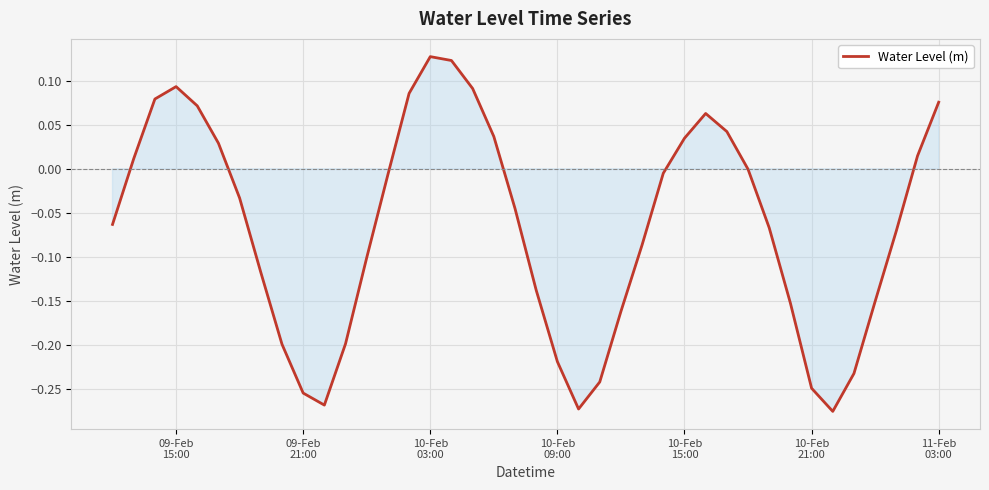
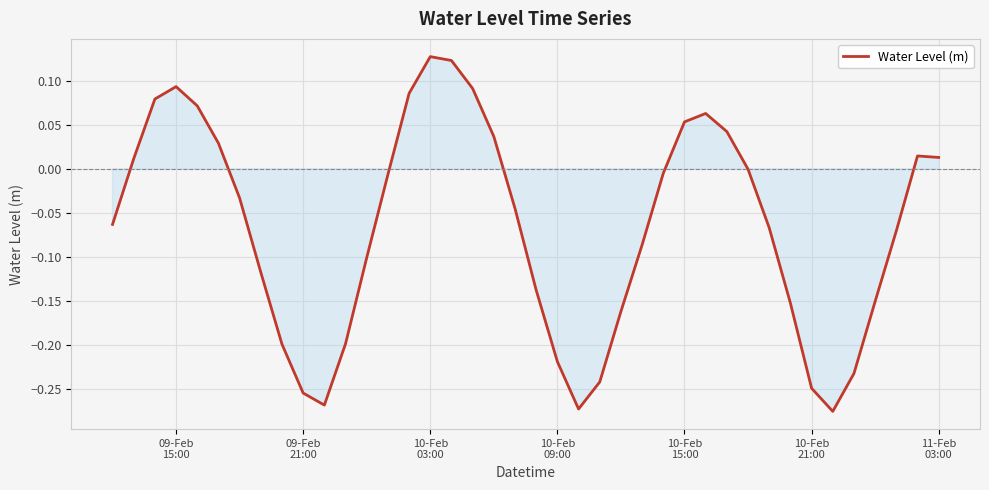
10-Feb 15:00: 0.03 -> 0.05
11-Feb 03:00: 0.08 -> 0.01
